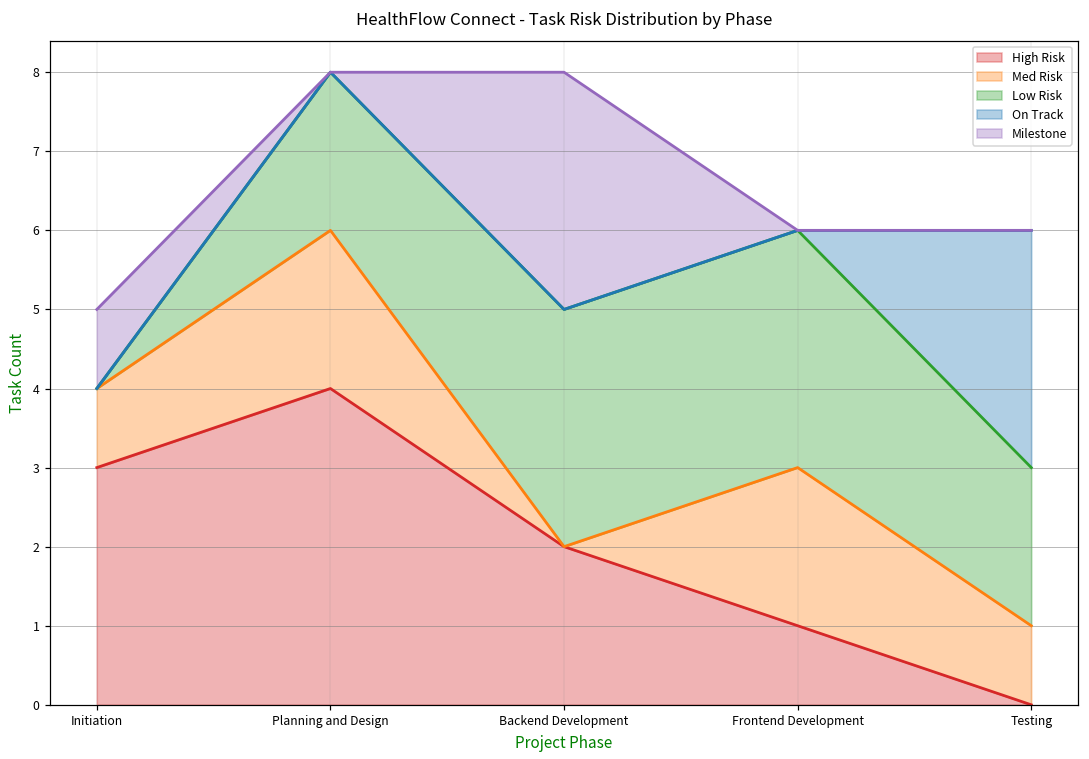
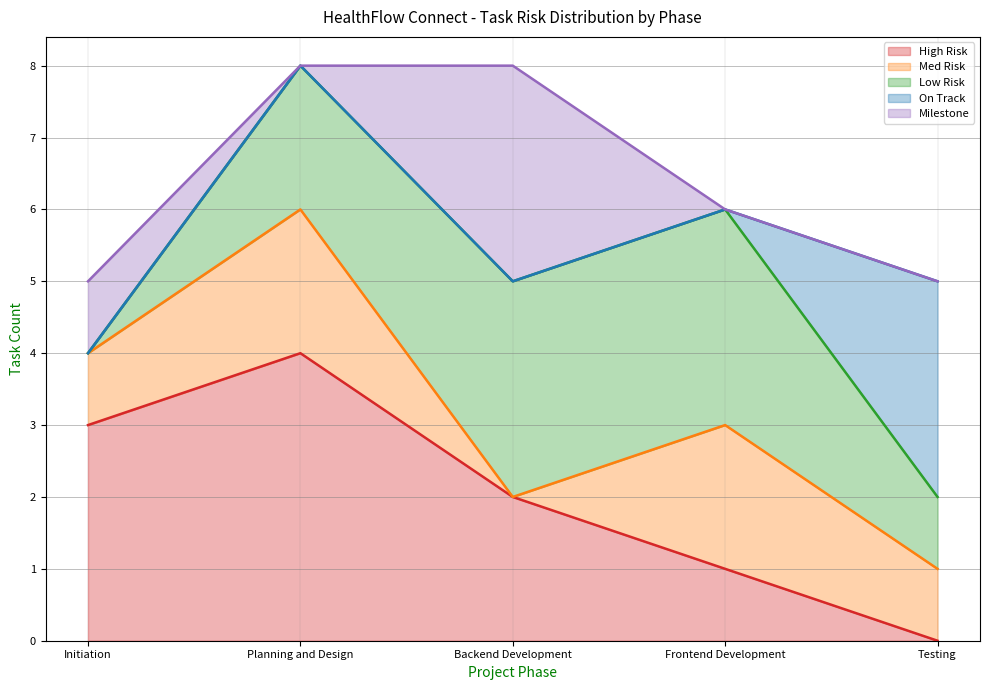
Low Risk, Testing: 2 -> 1
